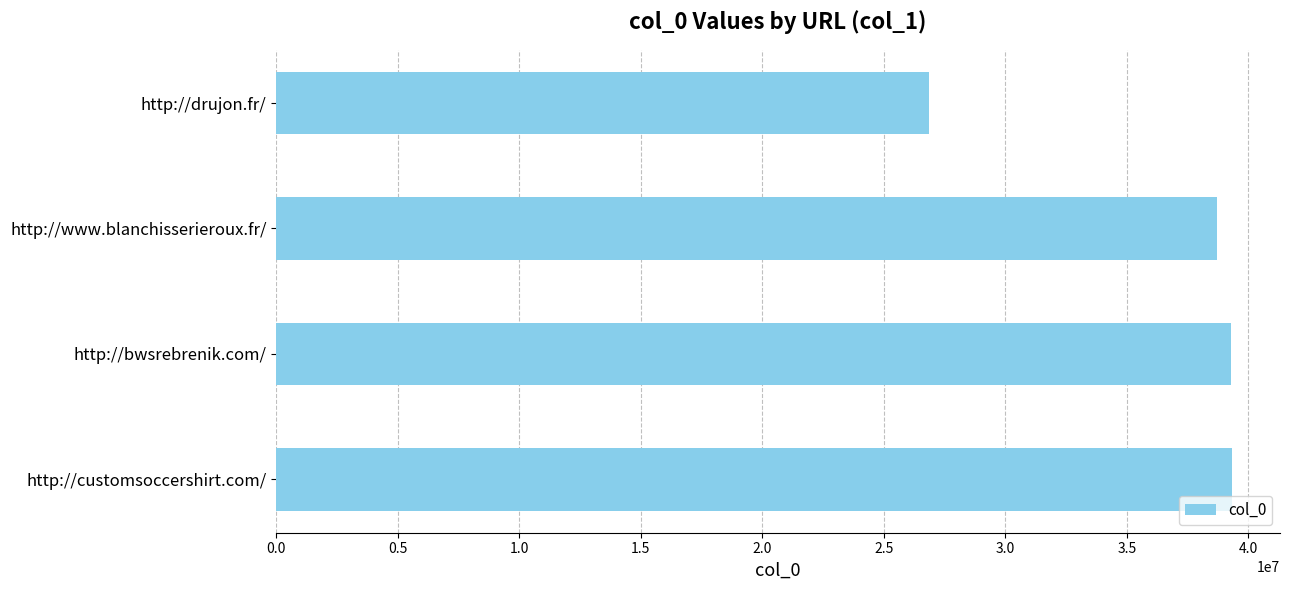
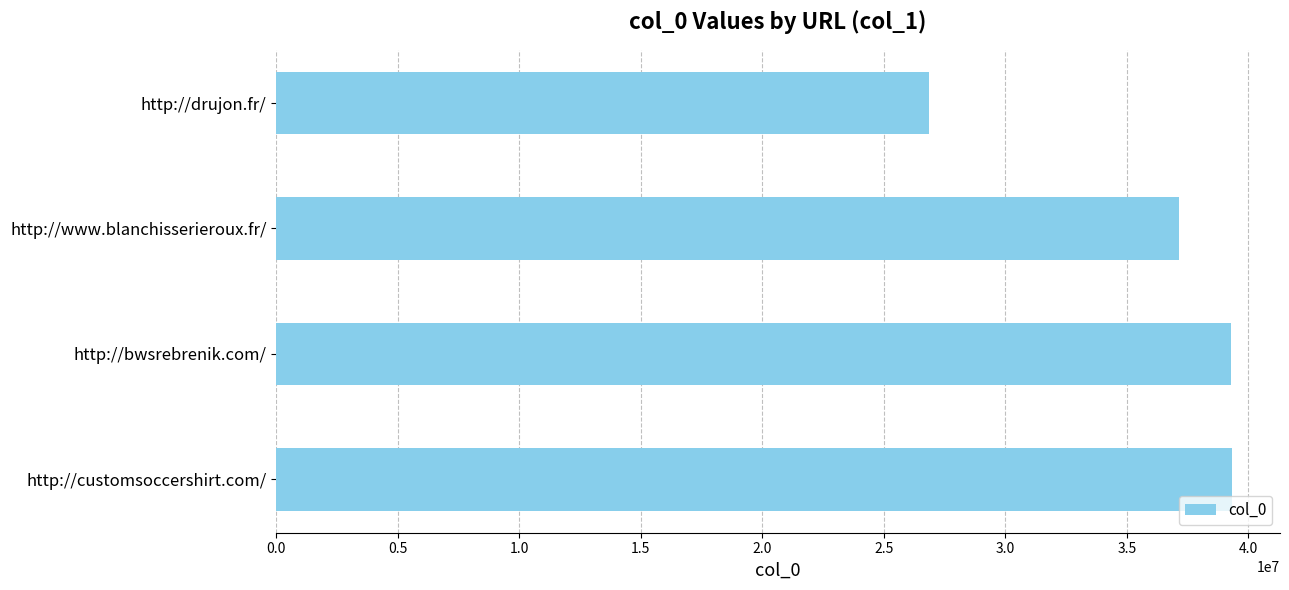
http://www.blanchisserieroux.fr/: 38700000 -> 37200000
